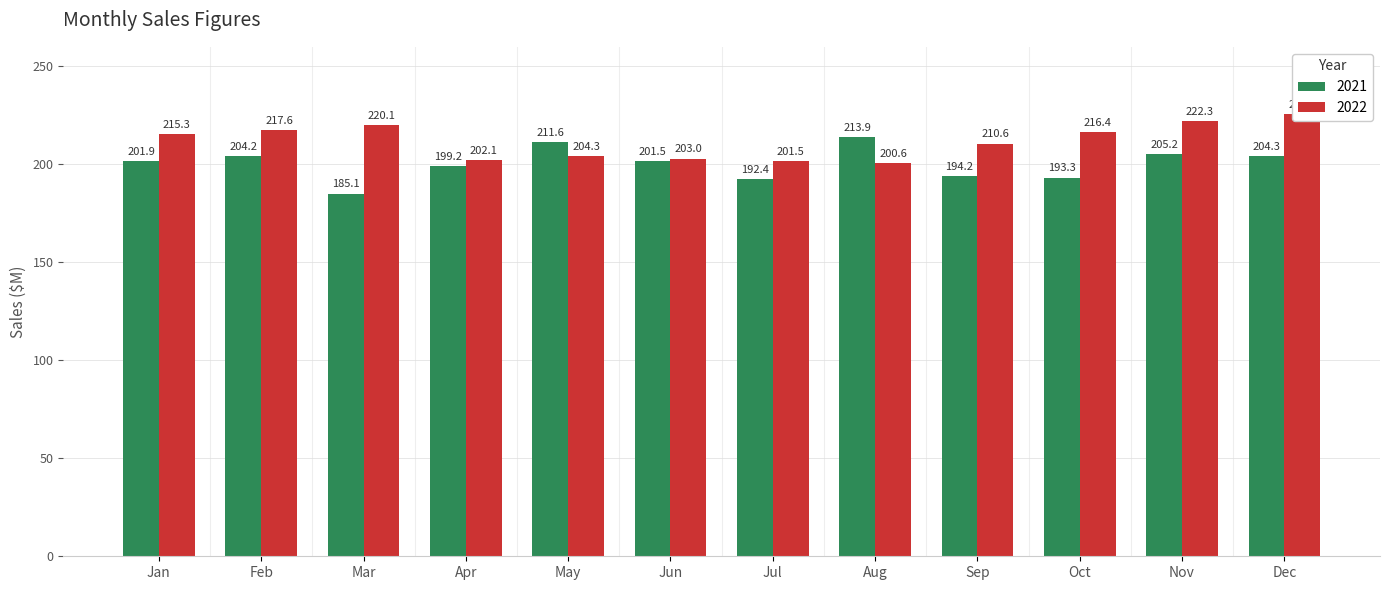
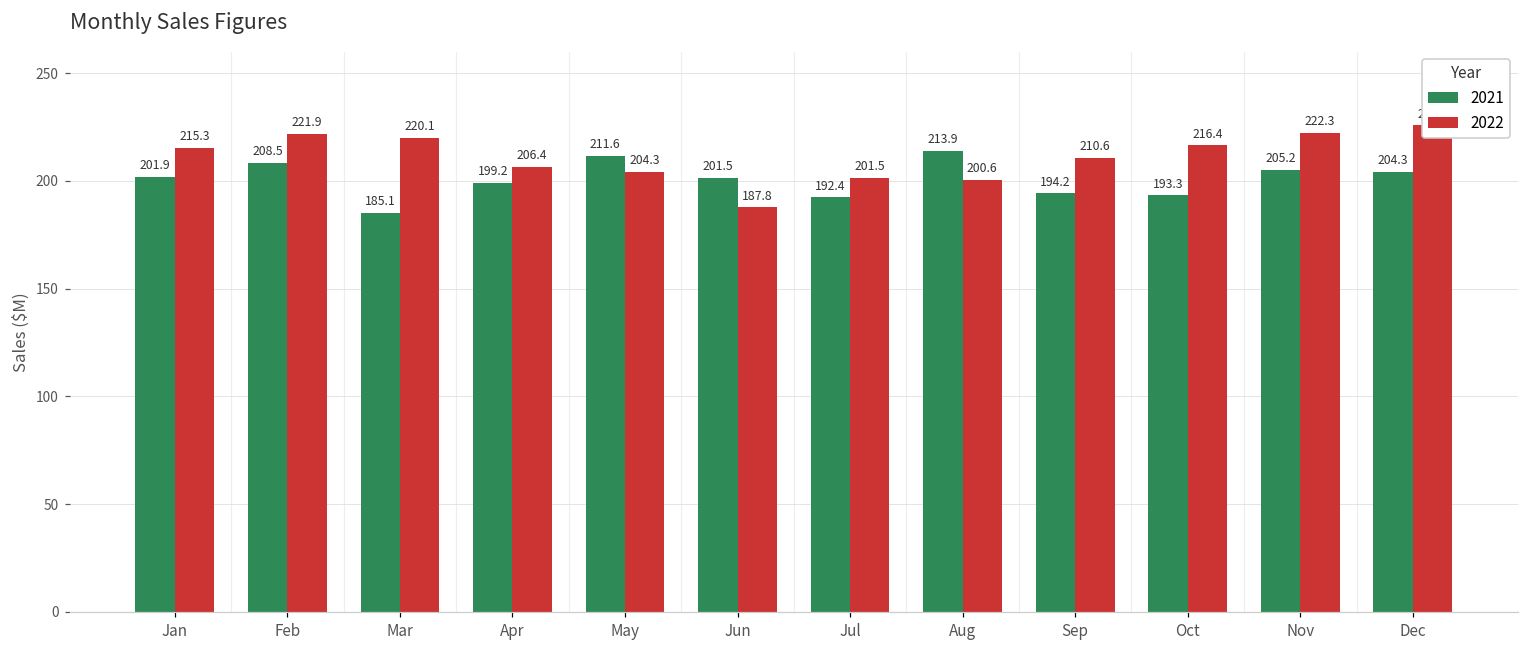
2021, Feb: 204.2 -> 208.5
2022, Feb: 217.6 -> 221.9
2022, Apr: 202.1 -> 206.4
2022, Jun: 203.0 -> 187.8
